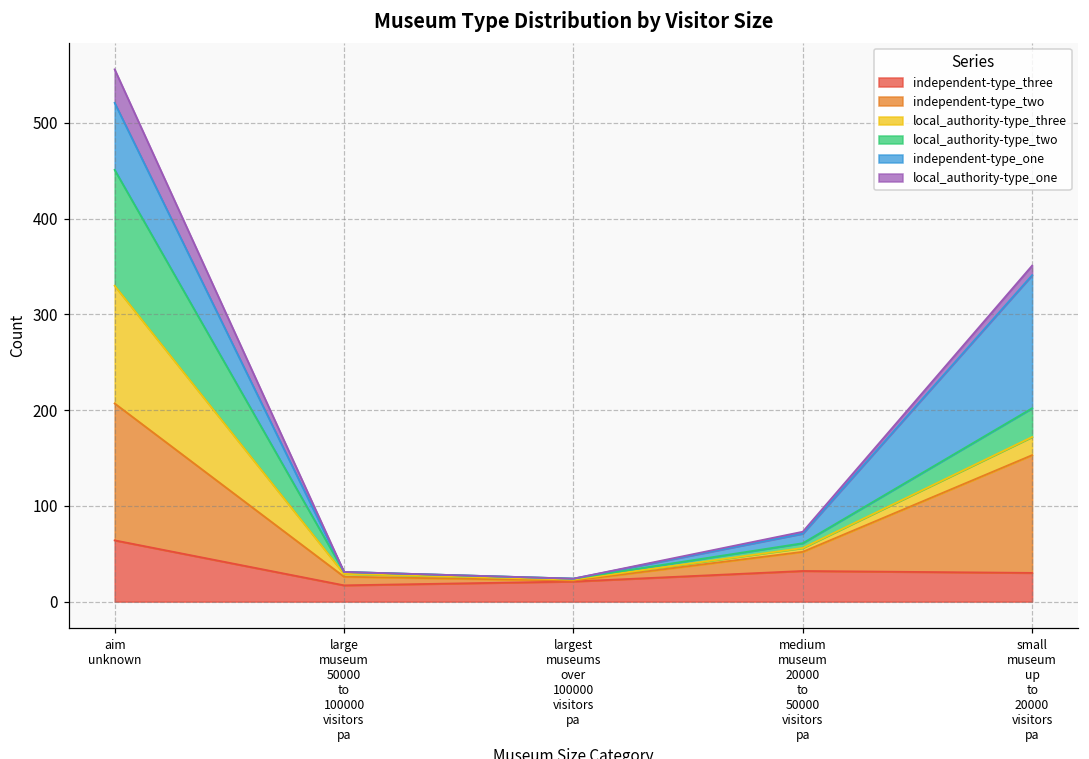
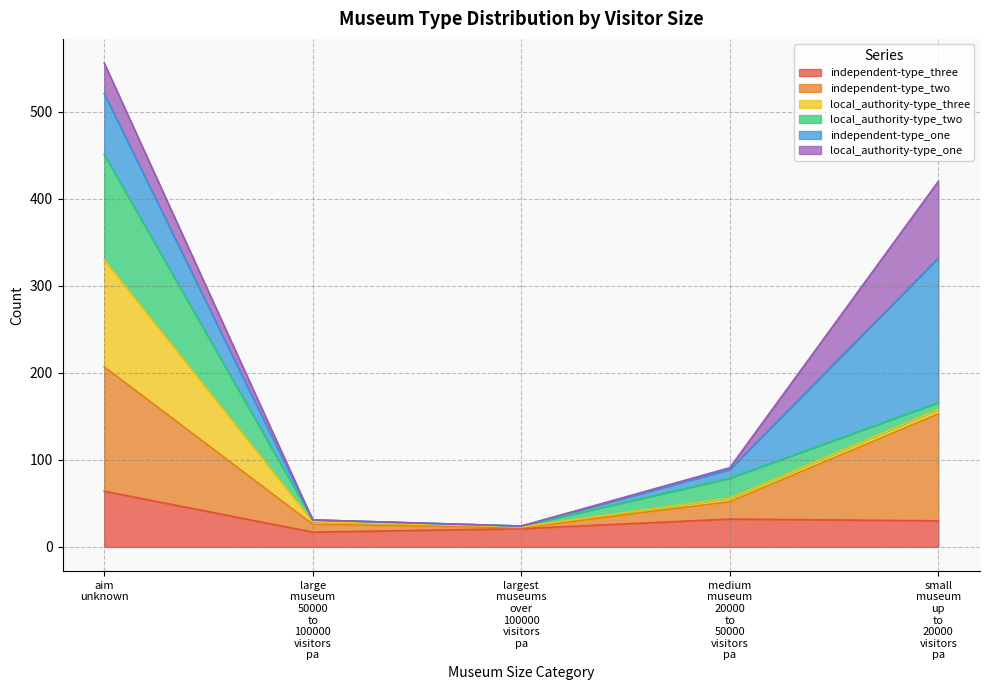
local_authority-type_two, medium museum 20000 to 50000 visitors pa: 10 -> 20
local_authority-type_three, small museum up to 20000 visitors pa: 20 -> 10
local_authority-type_two, small museum up to 20000 visitors pa: 30 -> 10
independent-type_one, small museum up to 20000 visitors pa: 140 -> 170
local_authority-type_one, small museum up to 20000 visitors pa: 10 -> 90
